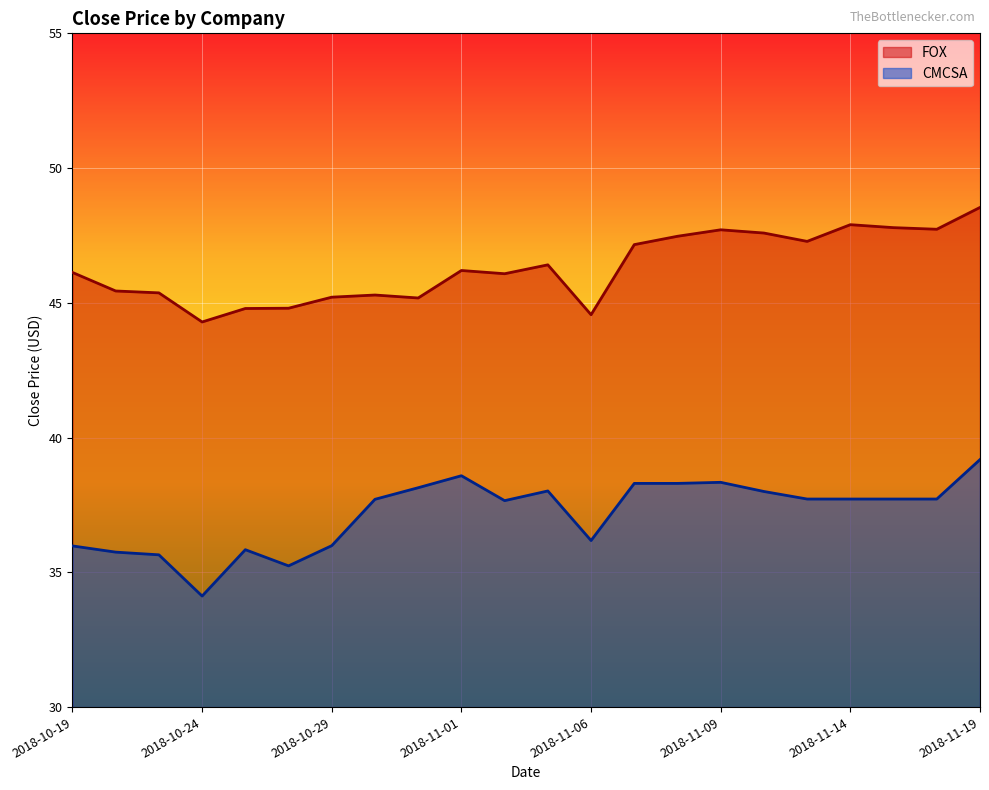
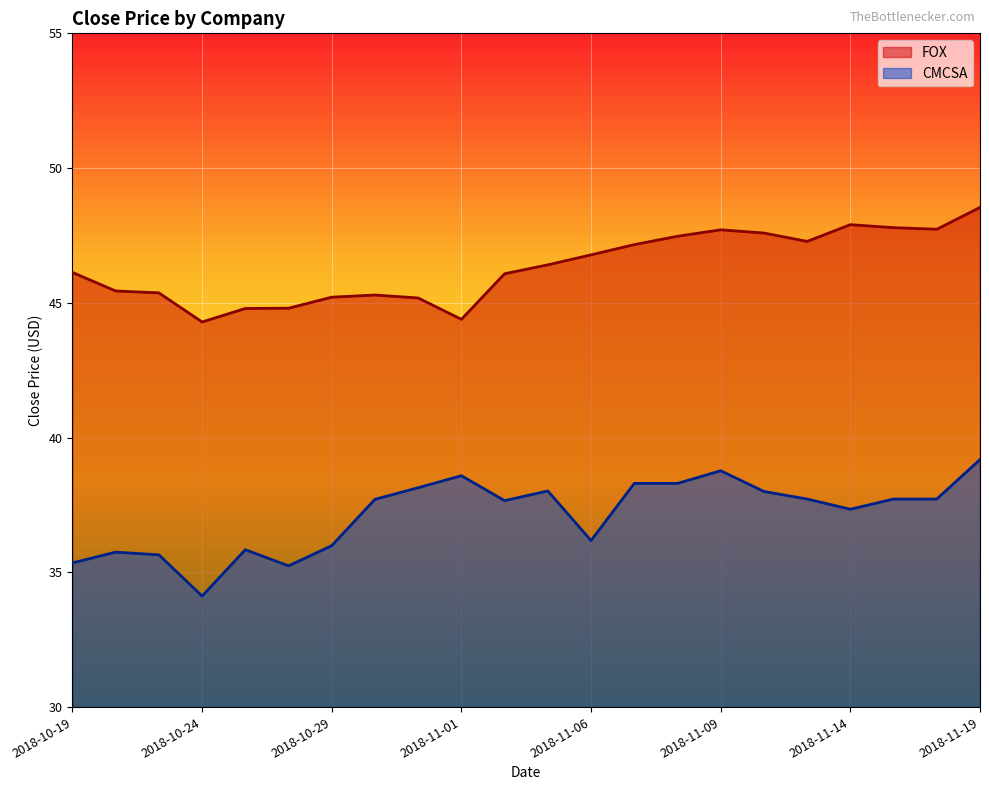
CMCSA, 2018-10-19: 36.0 -> 35.4
FOX, 2018-11-01: 46.2 -> 44.4
FOX, 2018-11-06: 44.6 -> 46.8
CMCSA, 2018-11-09: 38.3 -> 38.8
CMCSA, 2018-11-14: 37.7 -> 37.3
